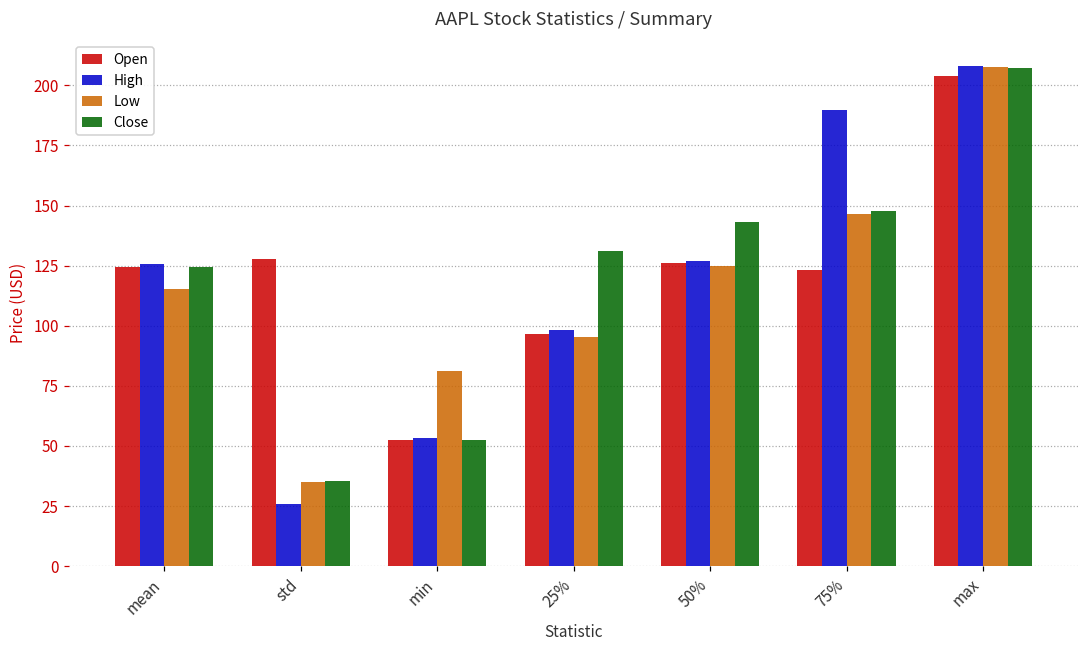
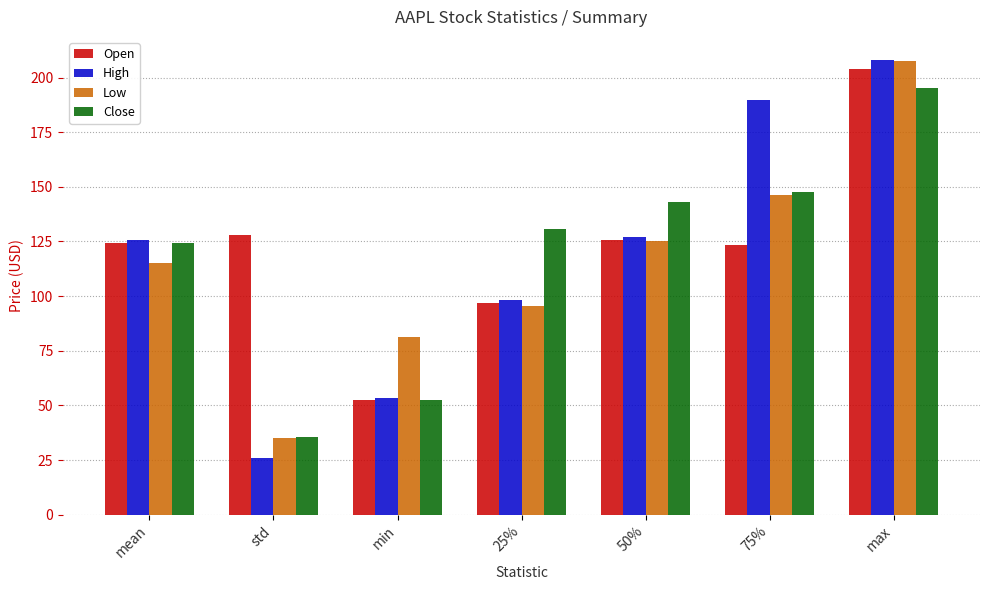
Close, max: 207 -> 195
